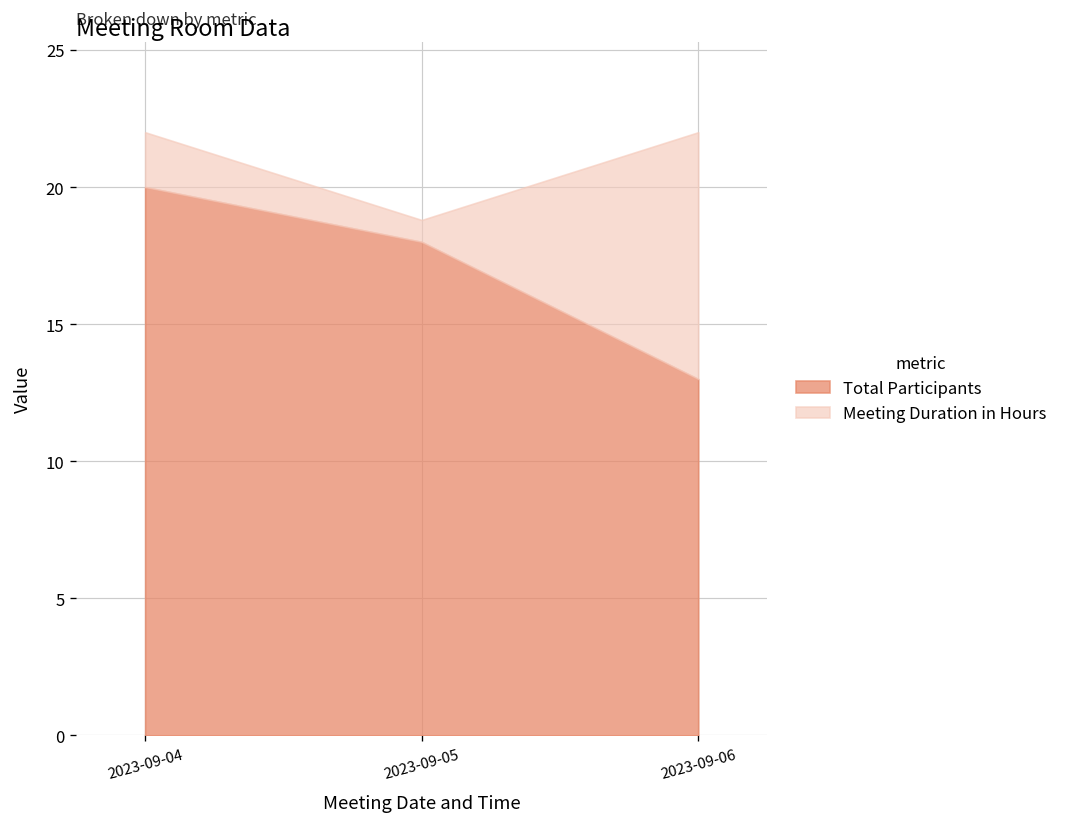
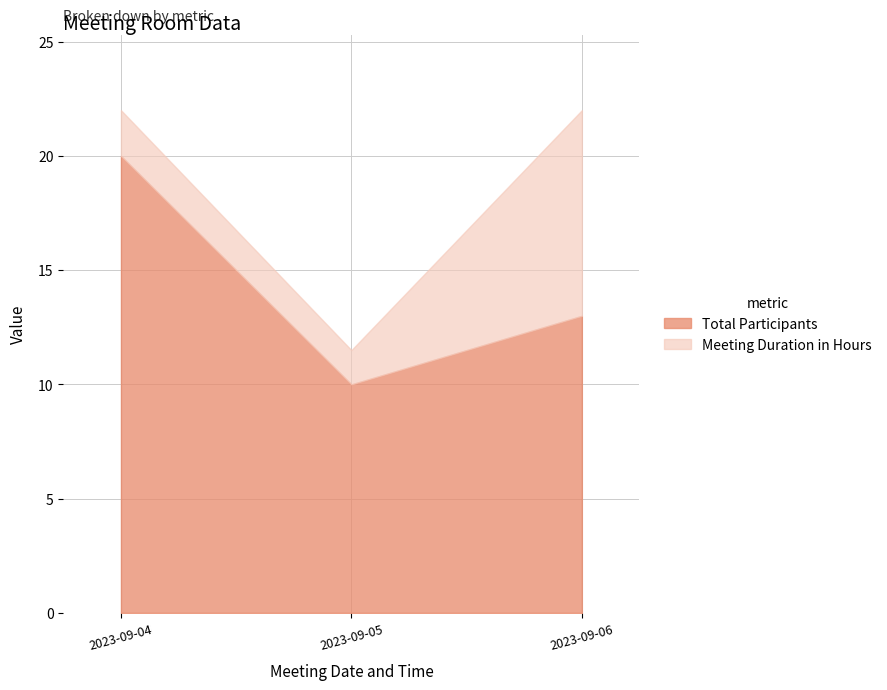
Total Participants, 2023-09-05: 18 -> 10
Meeting Duration in Hours, 2023-09-05: 0.8 -> 1.5
